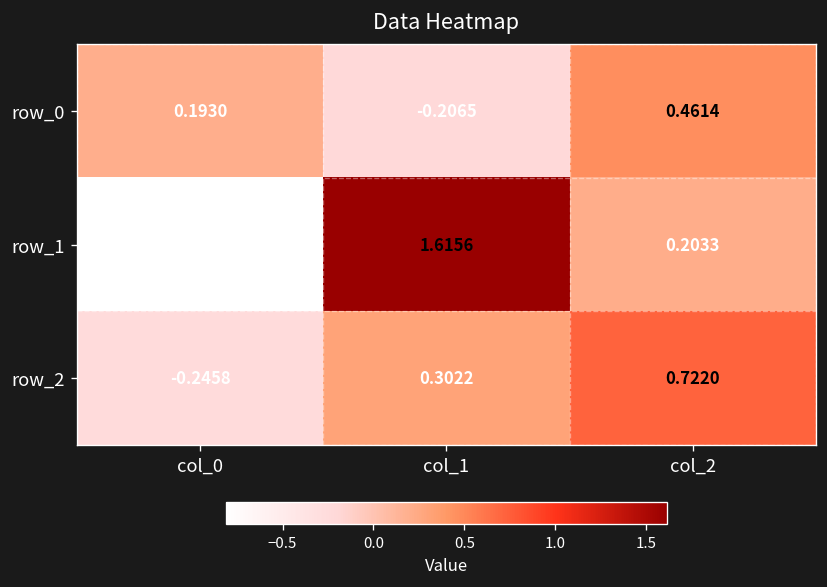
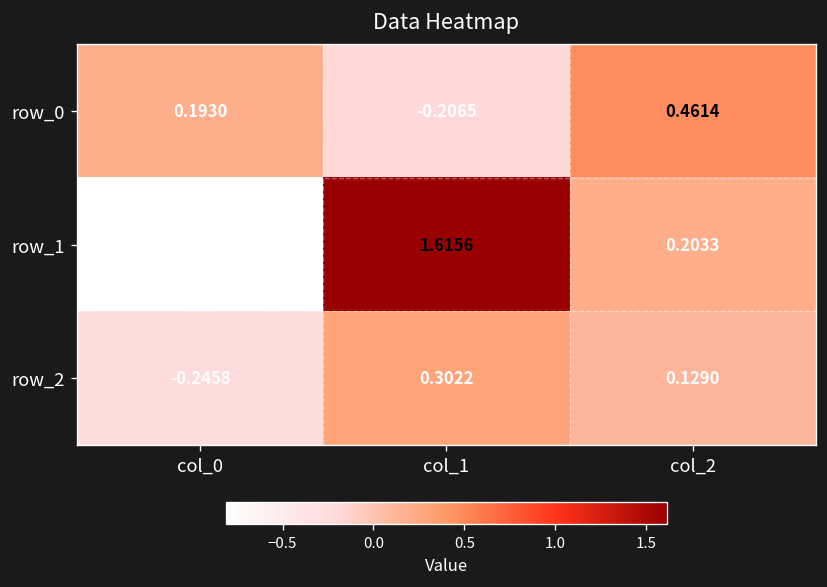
row_2, col_2: 0.7220 -> 0.1290
